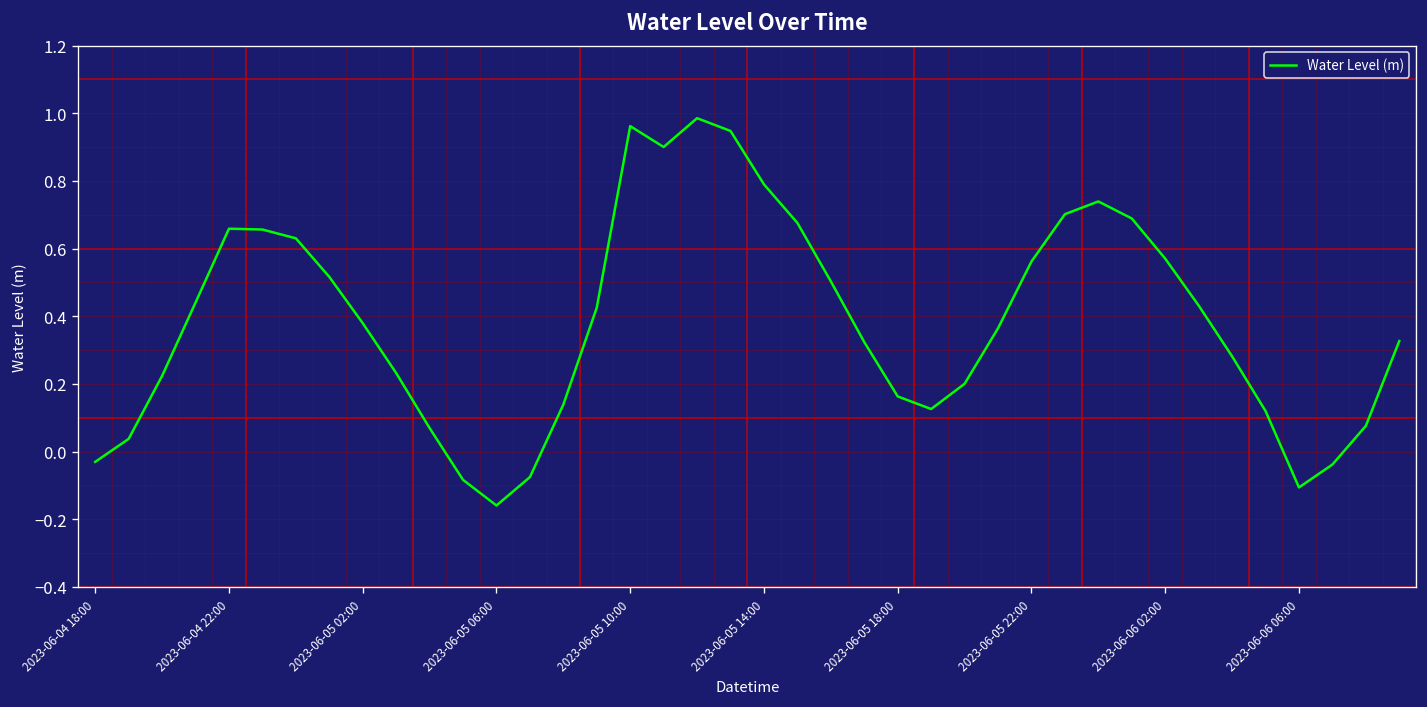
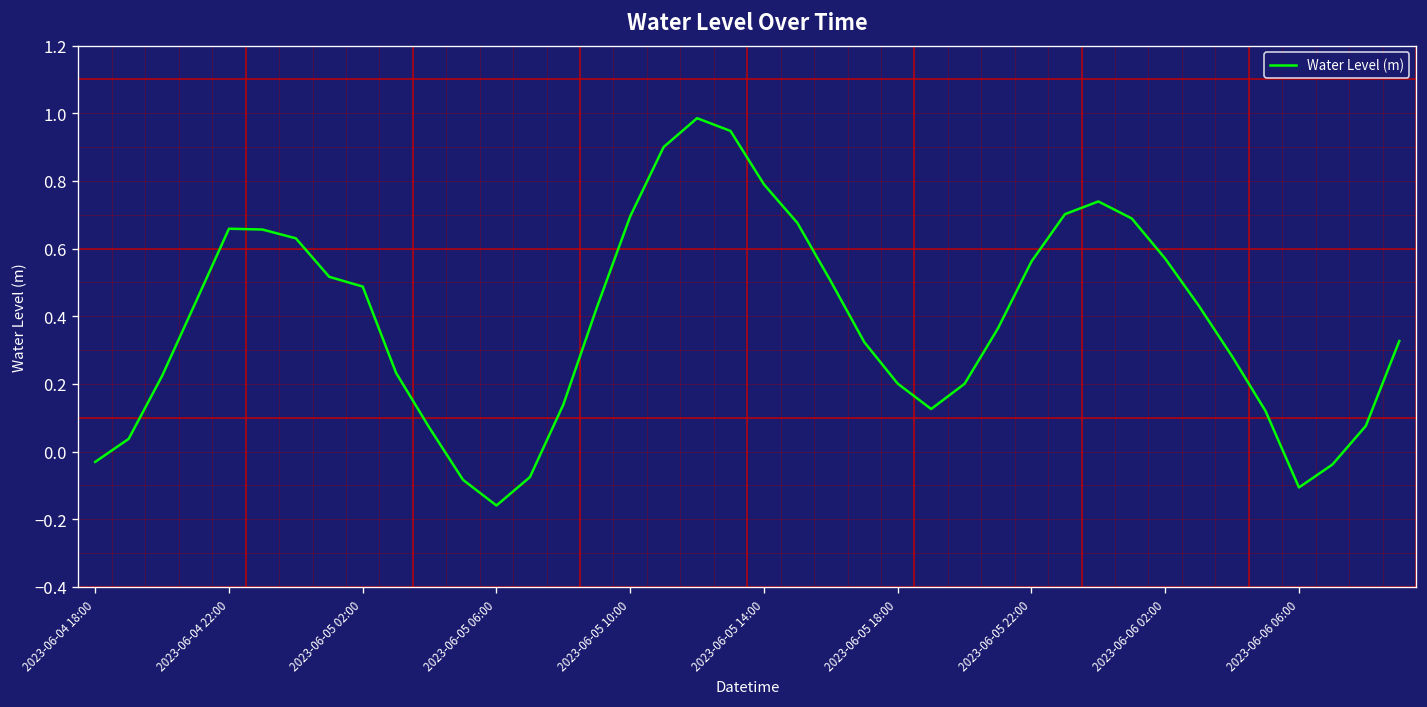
2023-06-05 02:00: 0.38 -> 0.49
2023-06-05 10:00: 0.96 -> 0.70
2023-06-05 18:00: 0.16 -> 0.20
